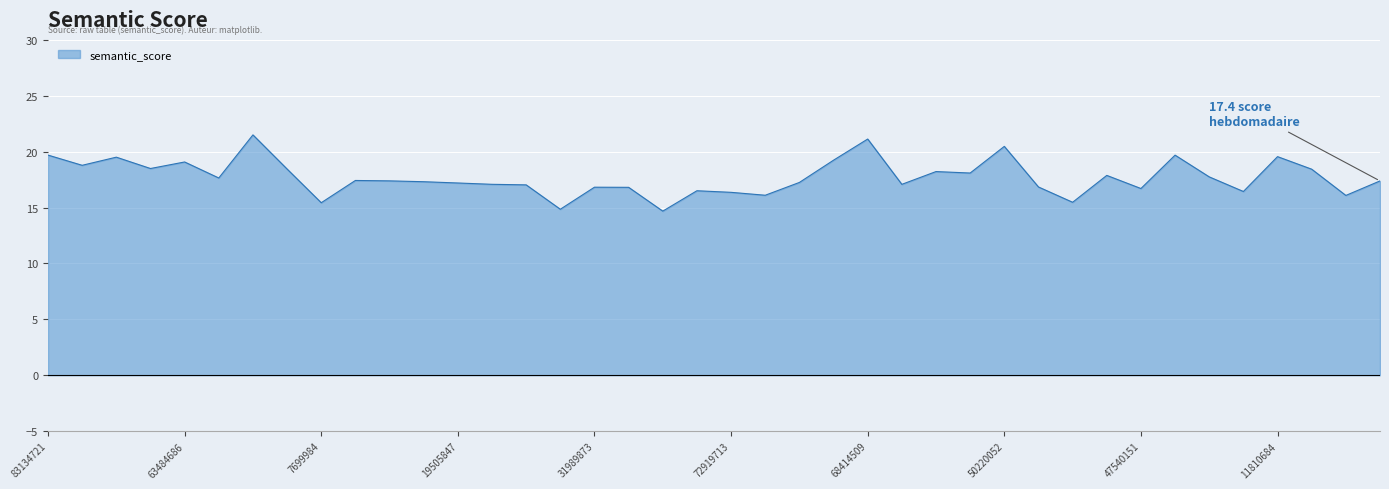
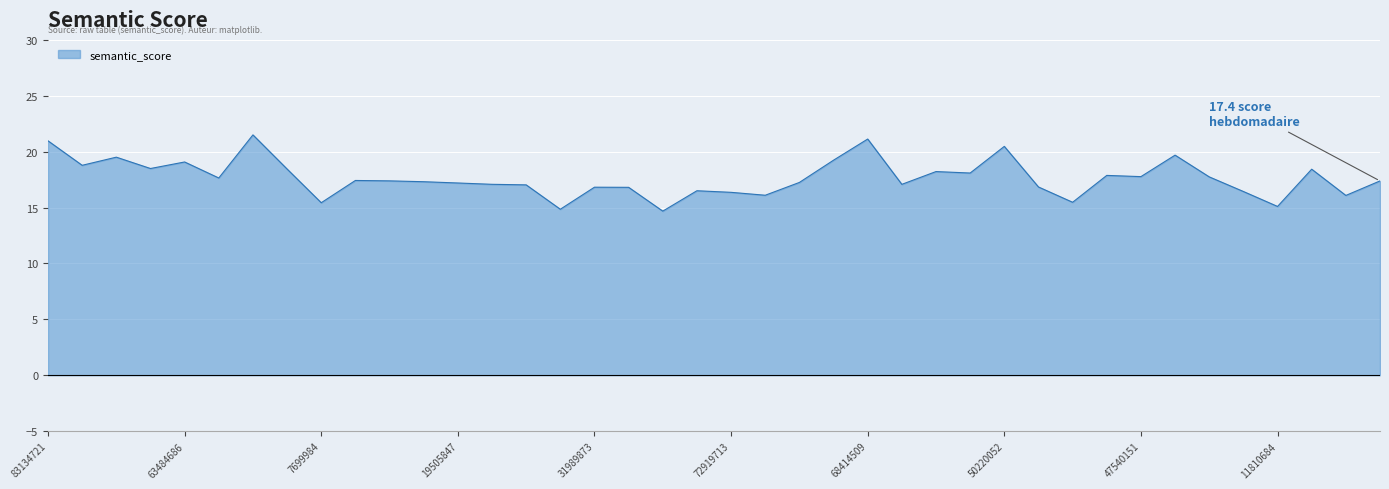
83134721: 19.7 -> 21.0
47540151: 16.7 -> 17.8
11810684: 19.6 -> 15.1
